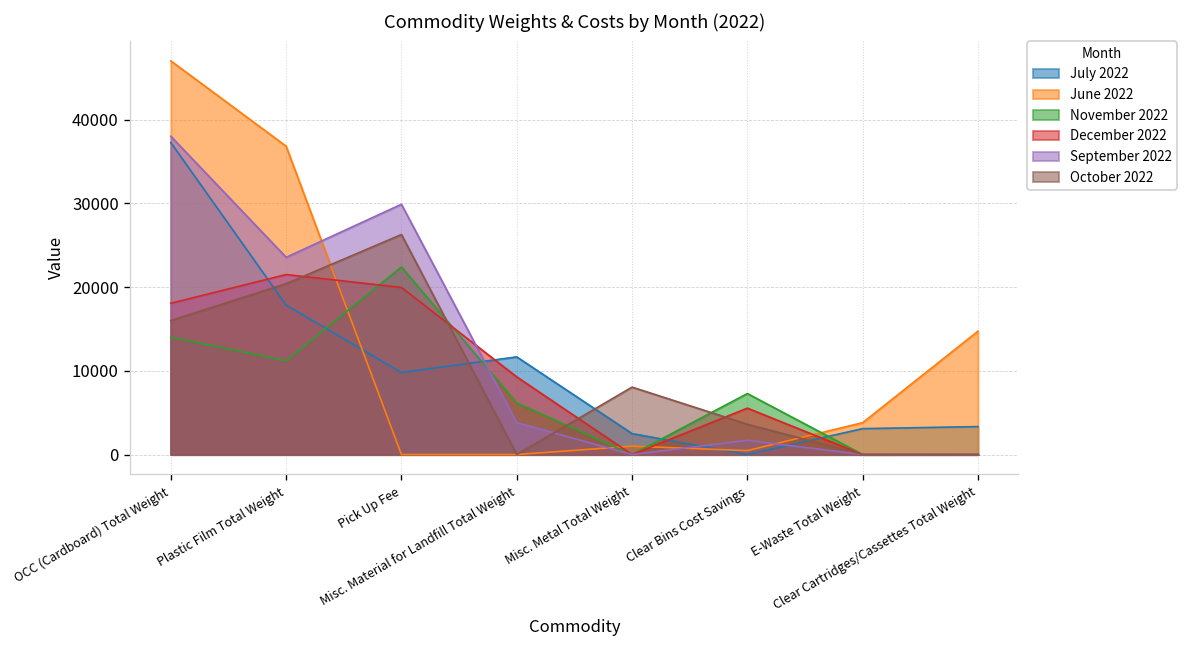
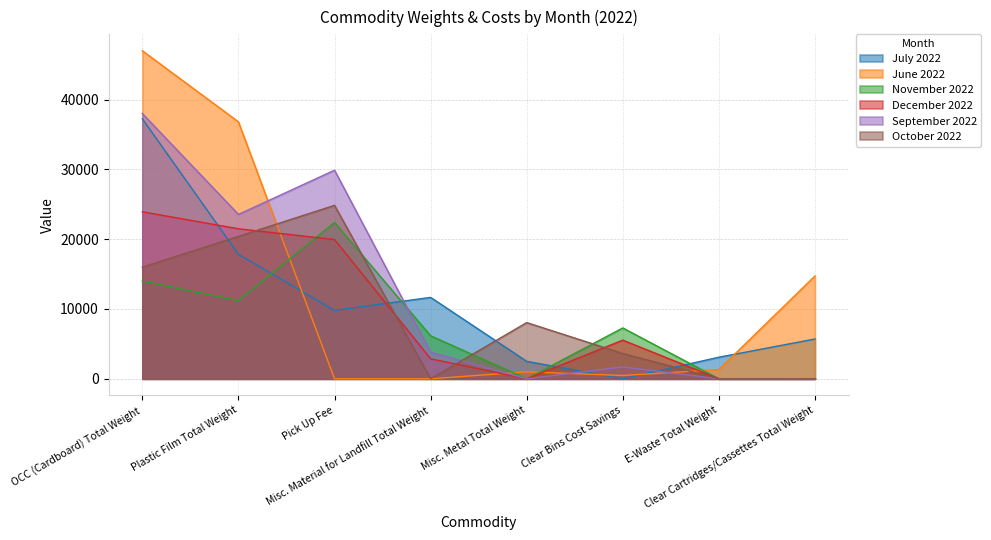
December 2022, OCC (Cardboard) Total Weight: 18000 -> 24000
October 2022, Pick Up Fee: 26000 -> 25000
December 2022, Misc. Material for Landfill Total Weight: 9000 -> 3000
June 2022, E-Waste Total Weight: 4000 -> 1000
July 2022, Clear Cartridges/Cassettes Total Weight: 3000 -> 6000
